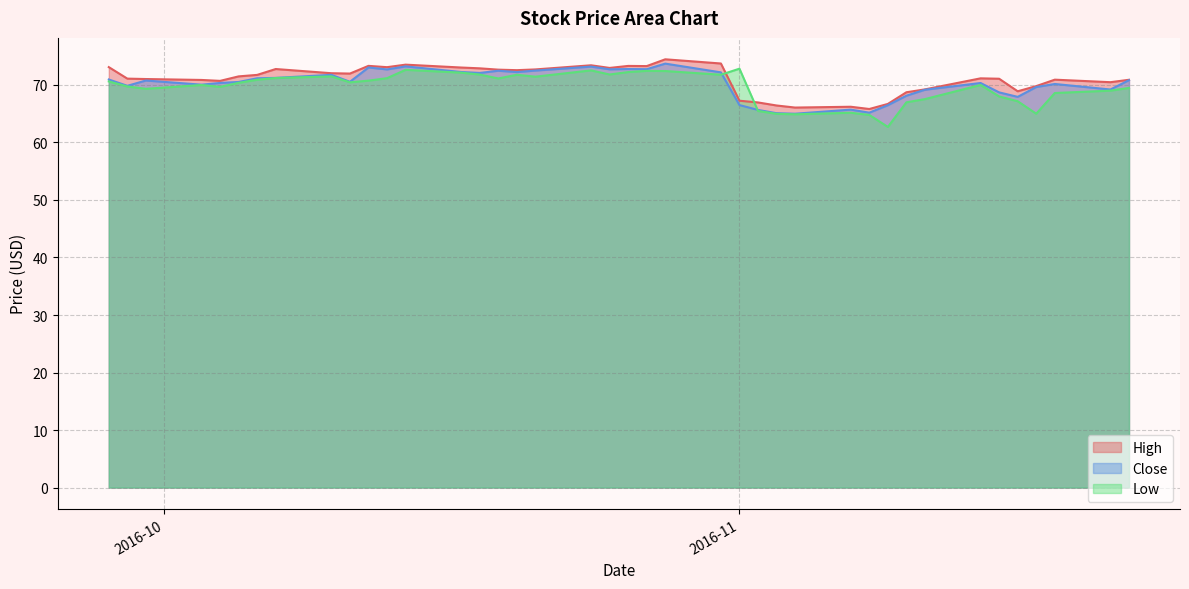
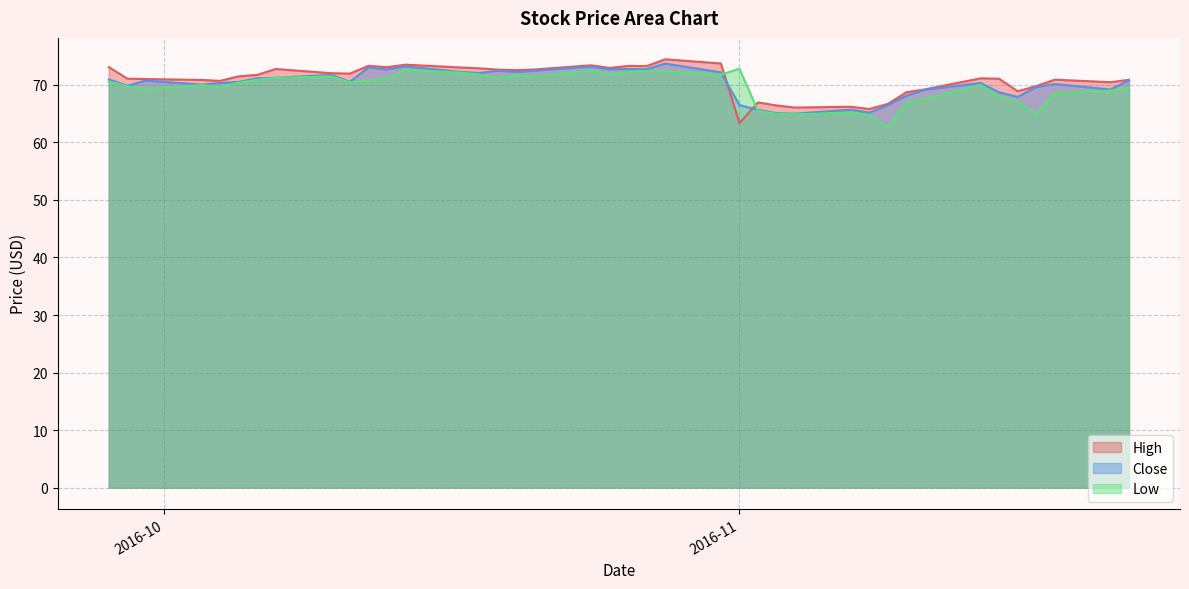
High, 2016-11: 67 -> 63
